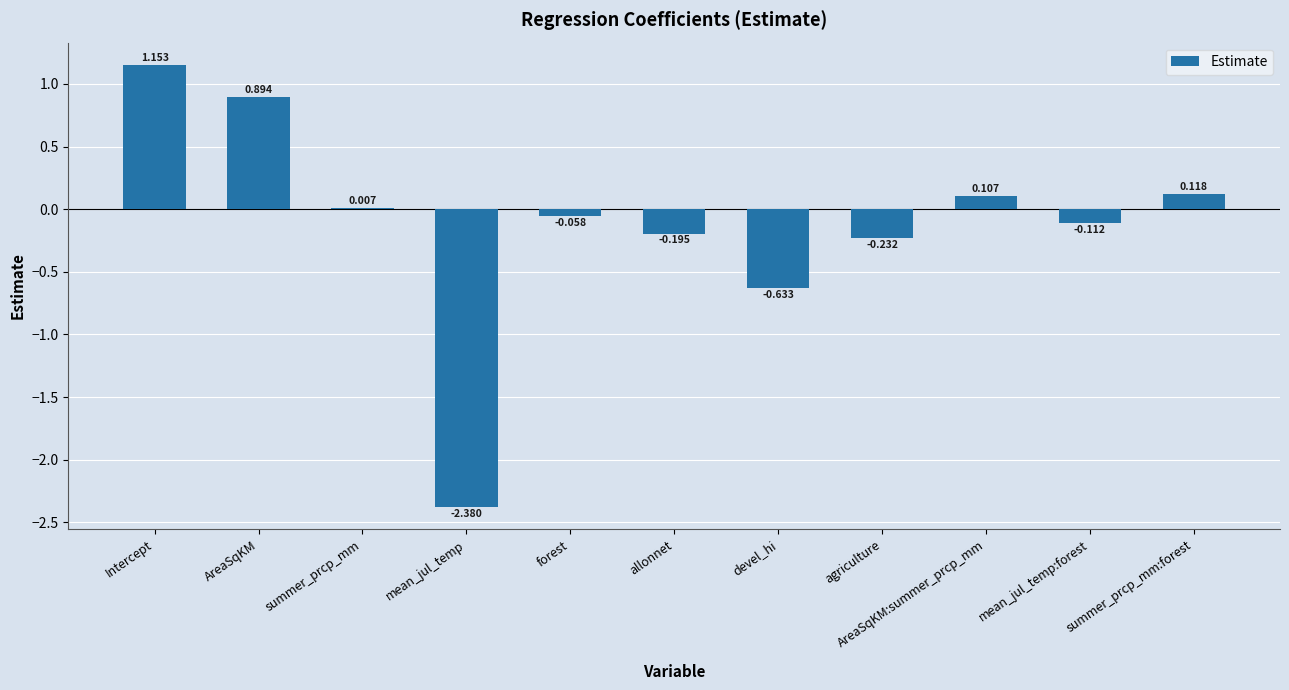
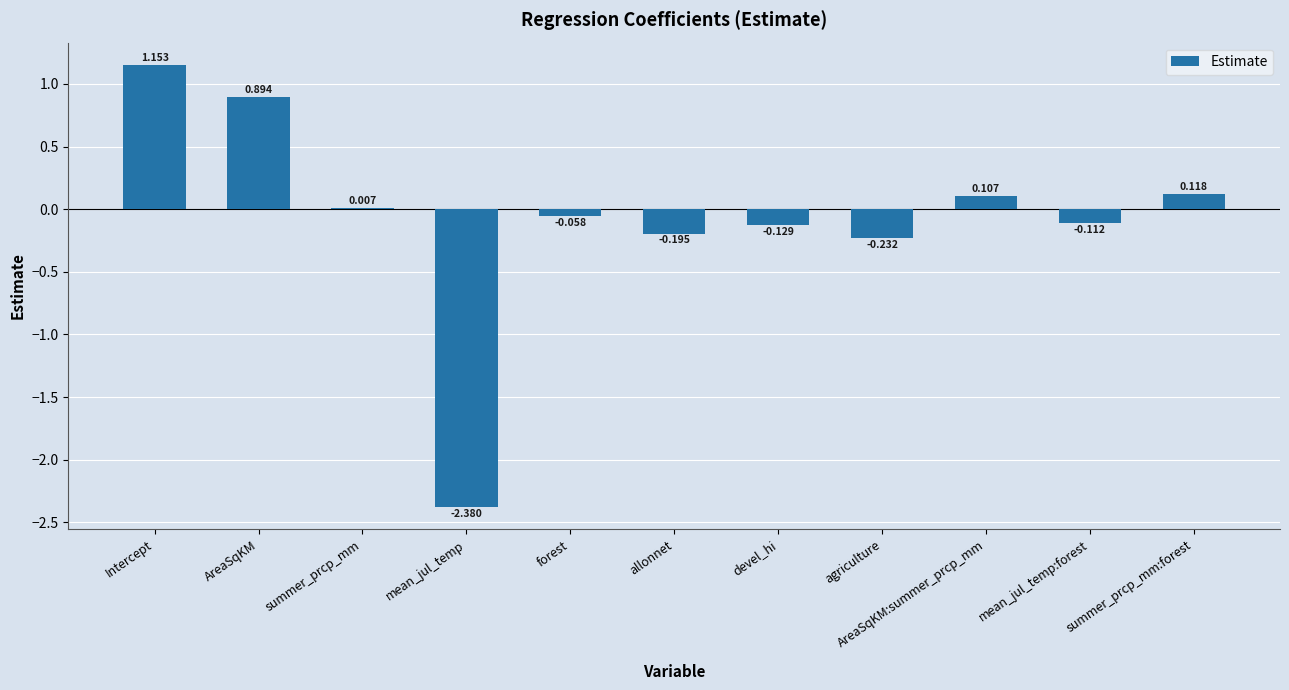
devel_hi: -0.633 -> -0.129
